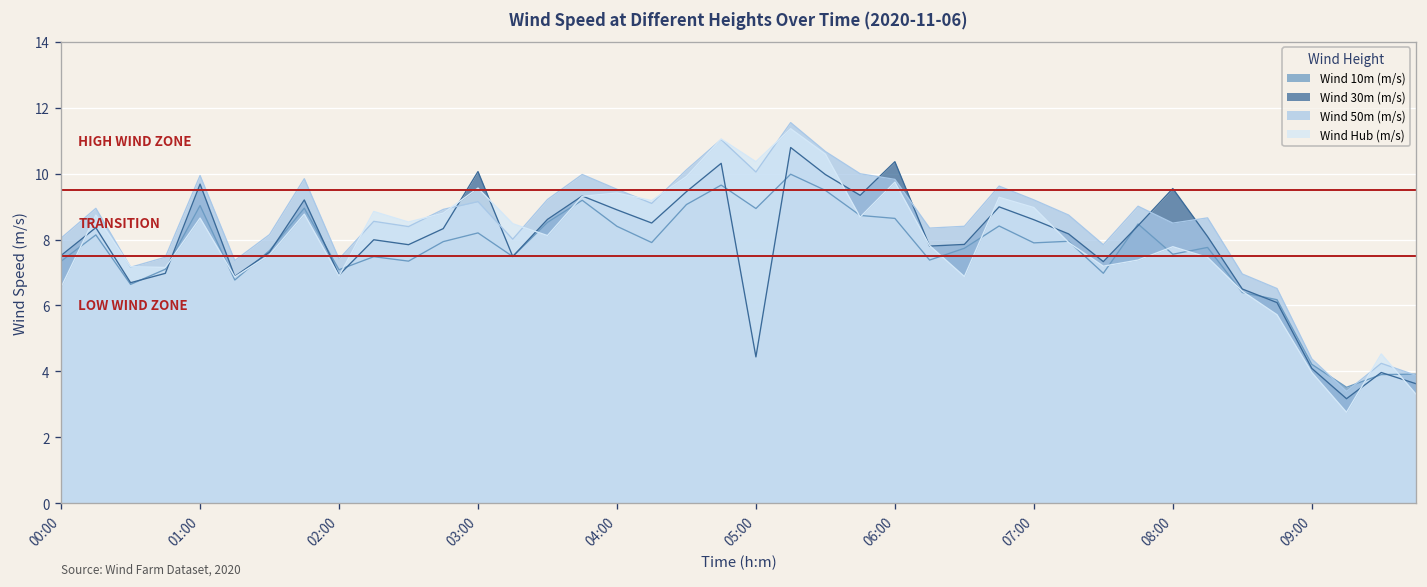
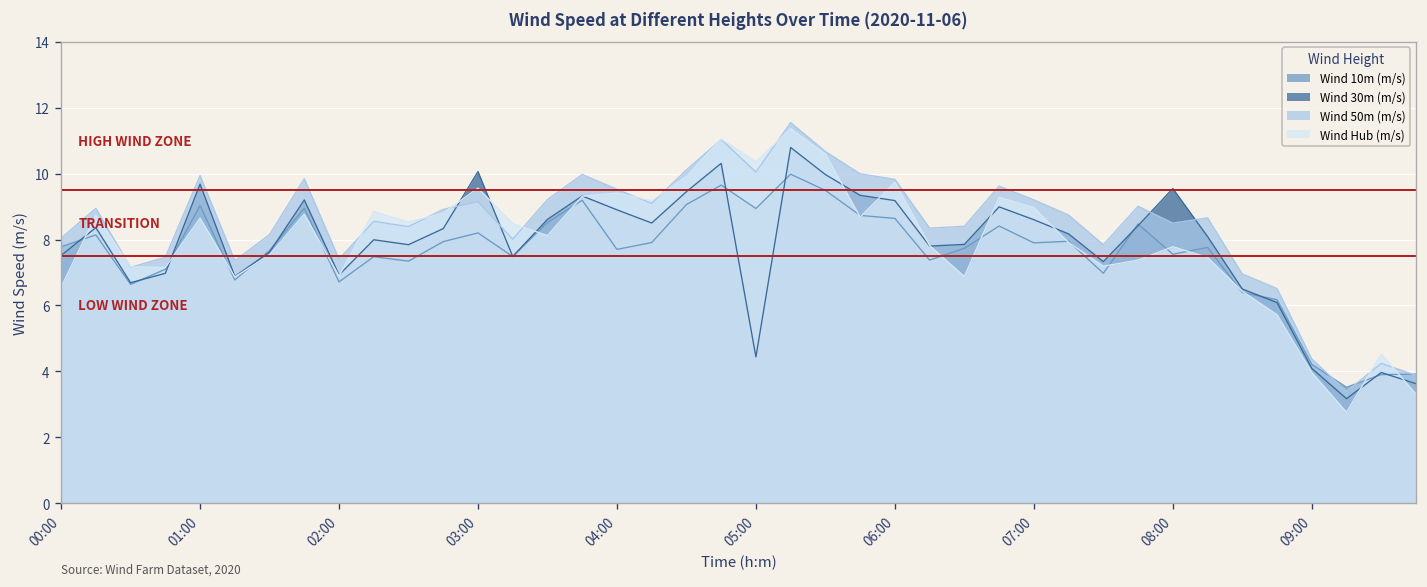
Wind 10m (m/s), 00:00: 7.3 -> 7.8
Wind 10m (m/s), 02:00: 7.1 -> 6.7
Wind 10m (m/s), 04:00: 8.4 -> 7.7
Wind 30m (m/s), 06:00: 10.4 -> 9.2
